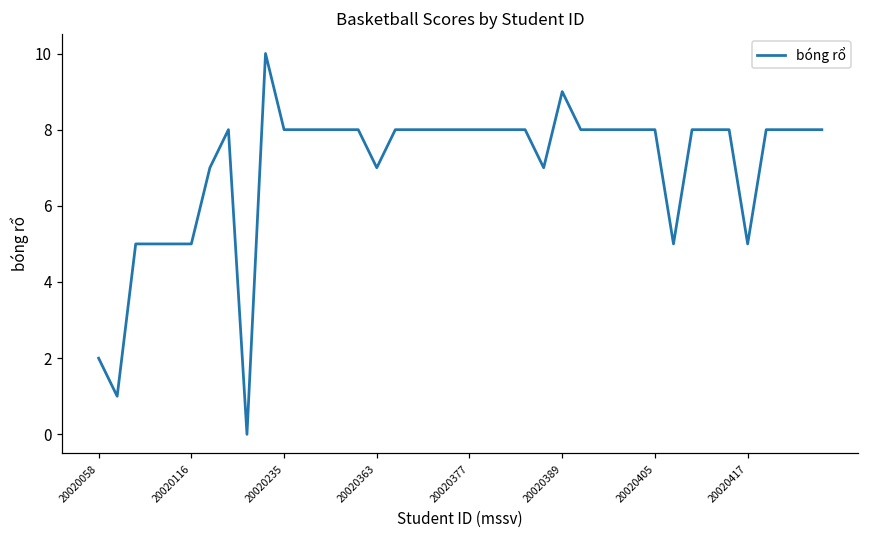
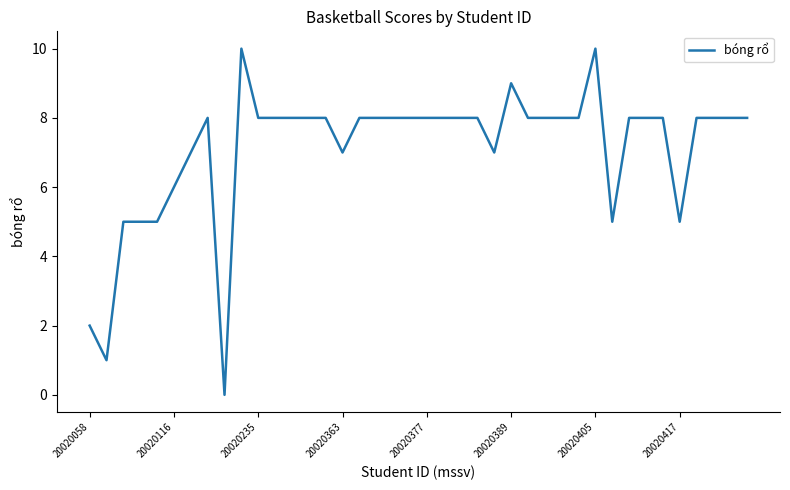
20020116: 5 -> 6
20020405: 8 -> 10
